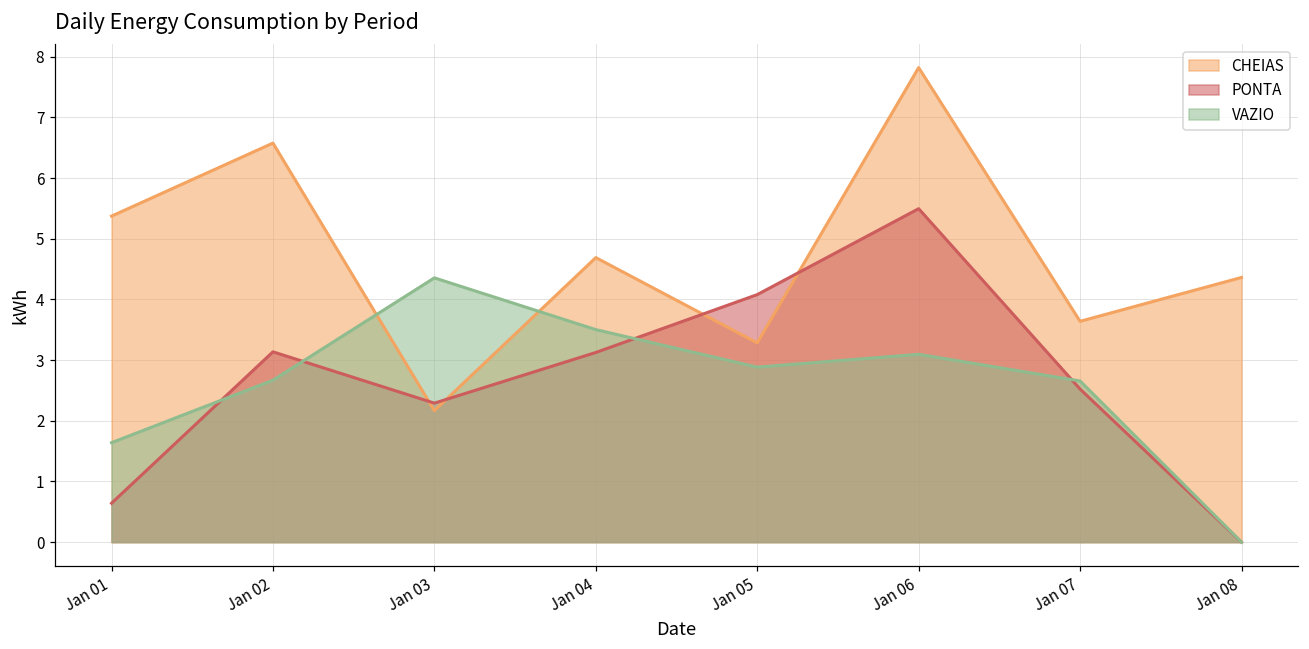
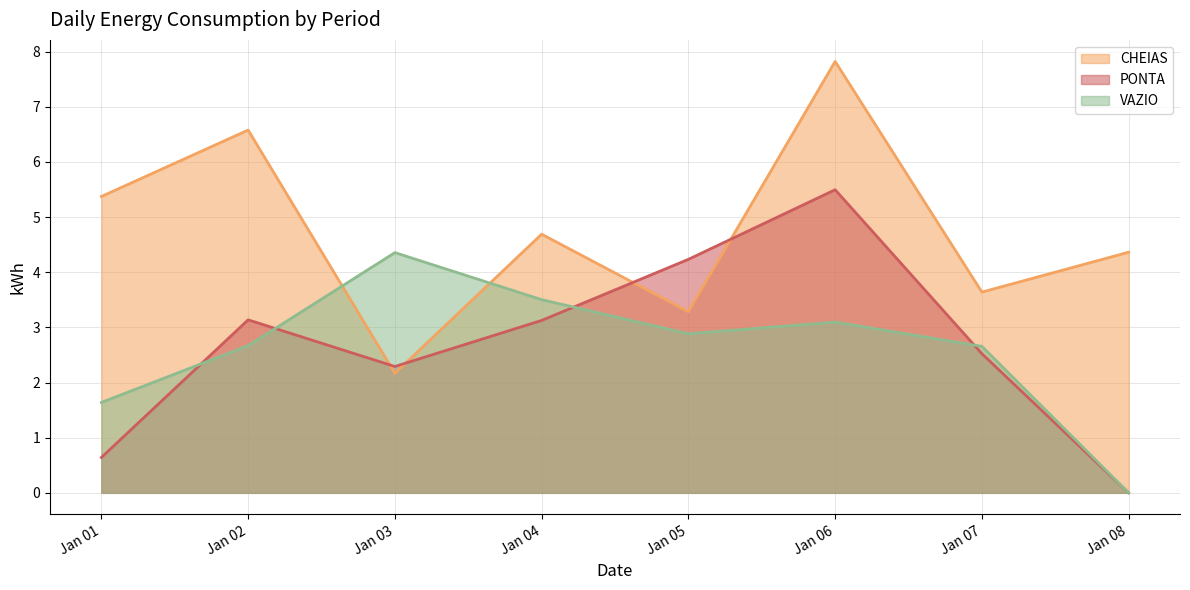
PONTA, Jan 05: 4.1 -> 4.2
